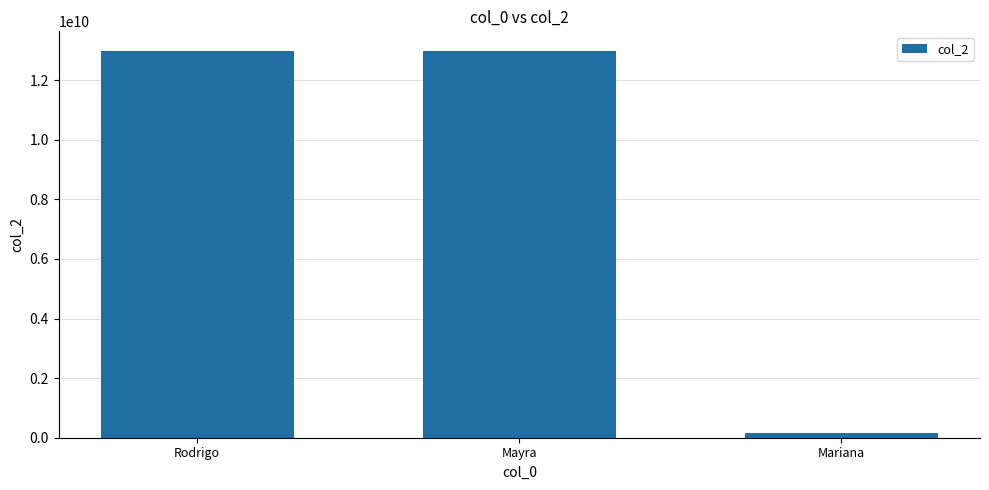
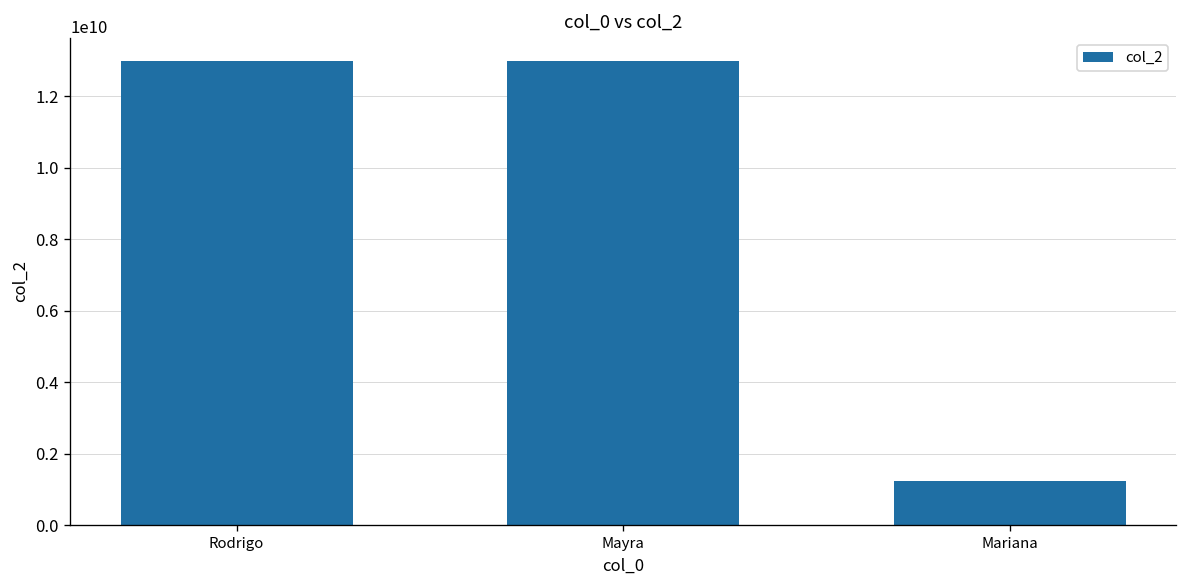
Mariana: 200000000 -> 1200000000
